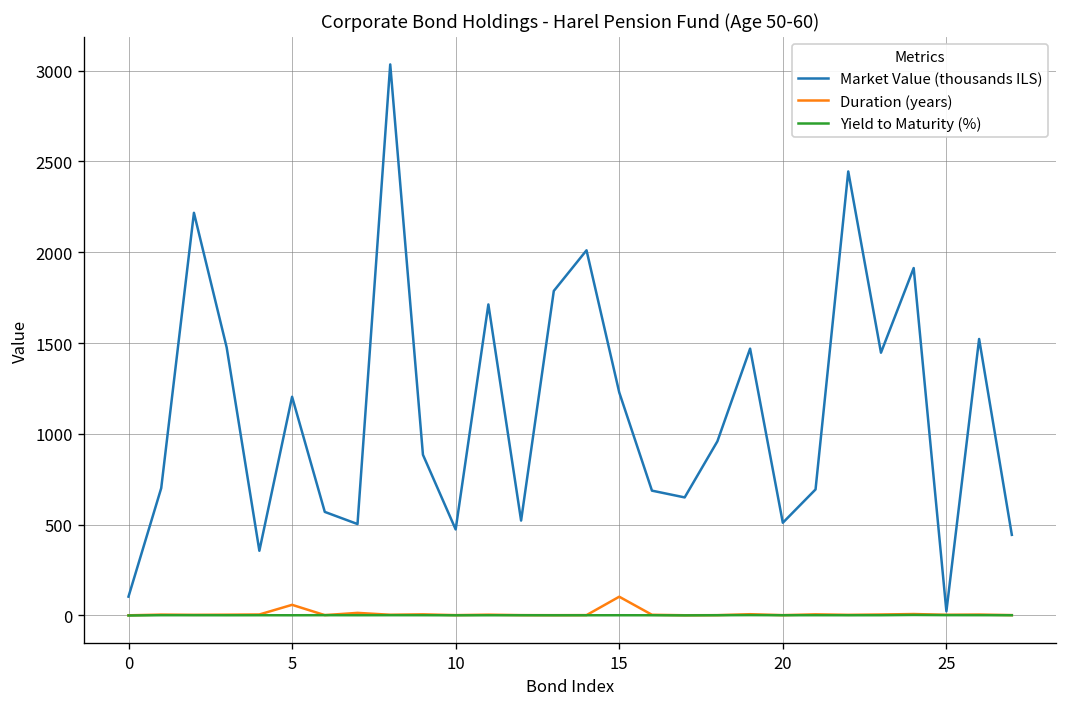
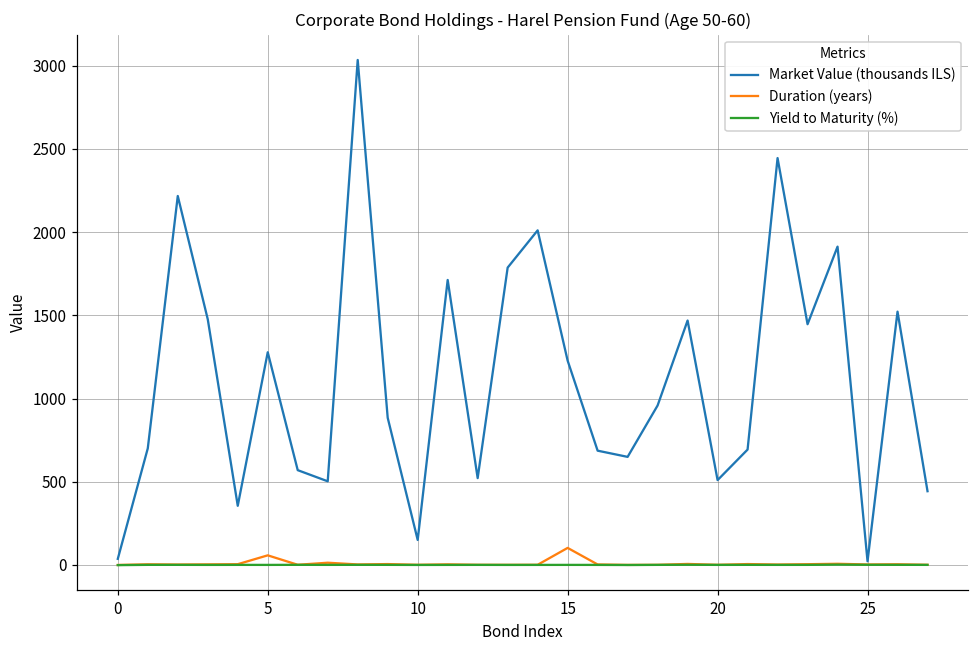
Market Value (thousands ILS), 0: 100 -> 40
Market Value (thousands ILS), 5: 1200 -> 1280
Market Value (thousands ILS), 10: 470 -> 150
